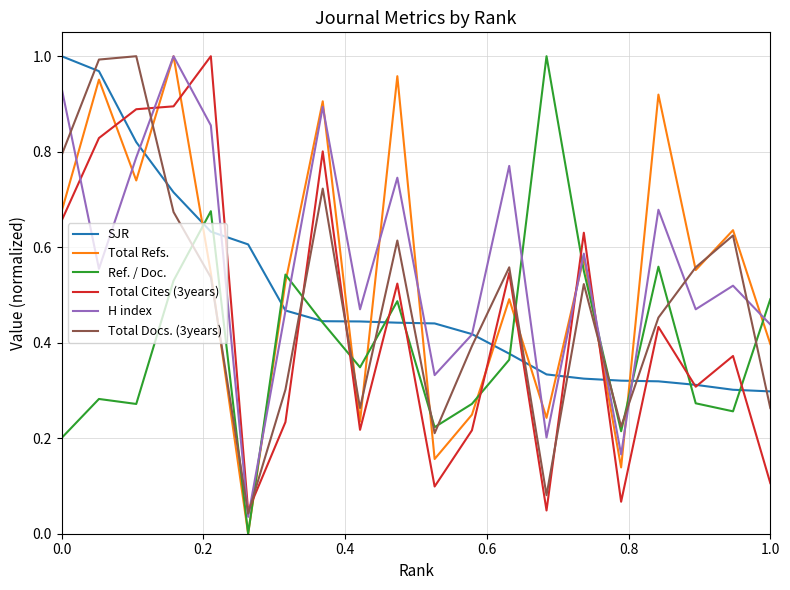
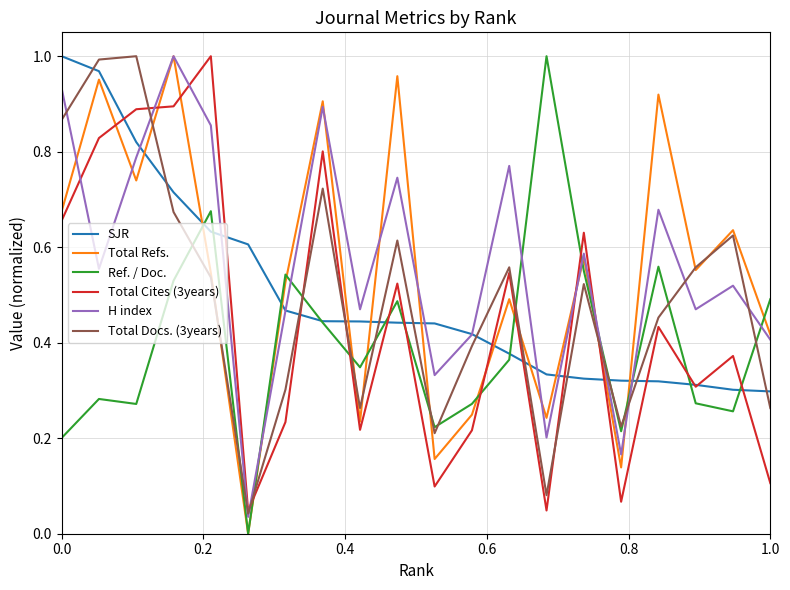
Total Docs. (3years), 0.0: 0.79 -> 0.87
Total Refs., 1.0: 0.40 -> 0.42
H index, 1.0: 0.44 -> 0.41
